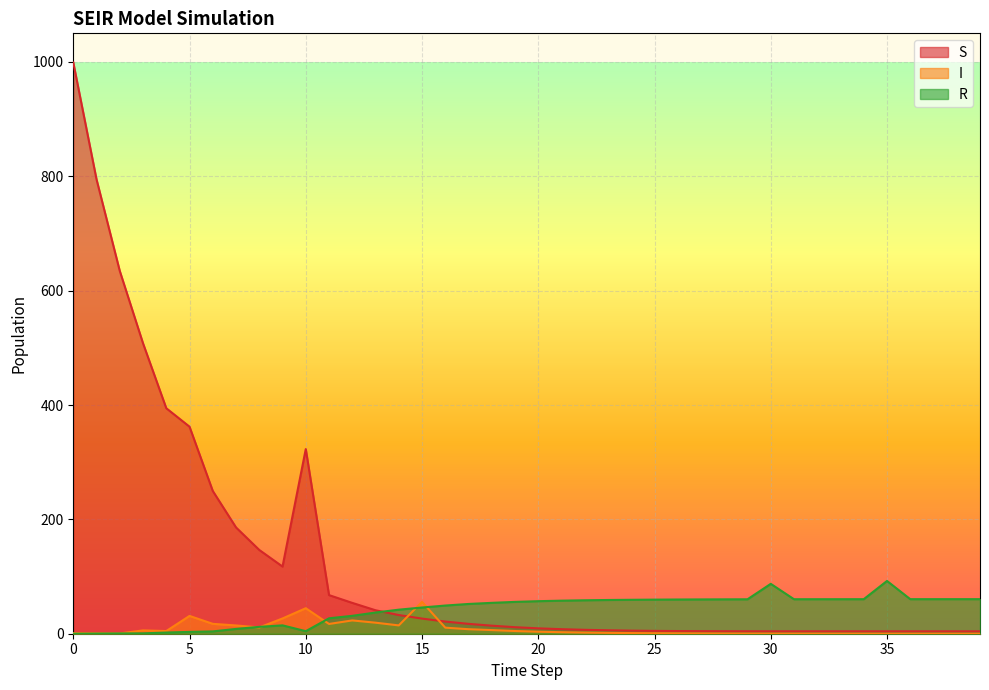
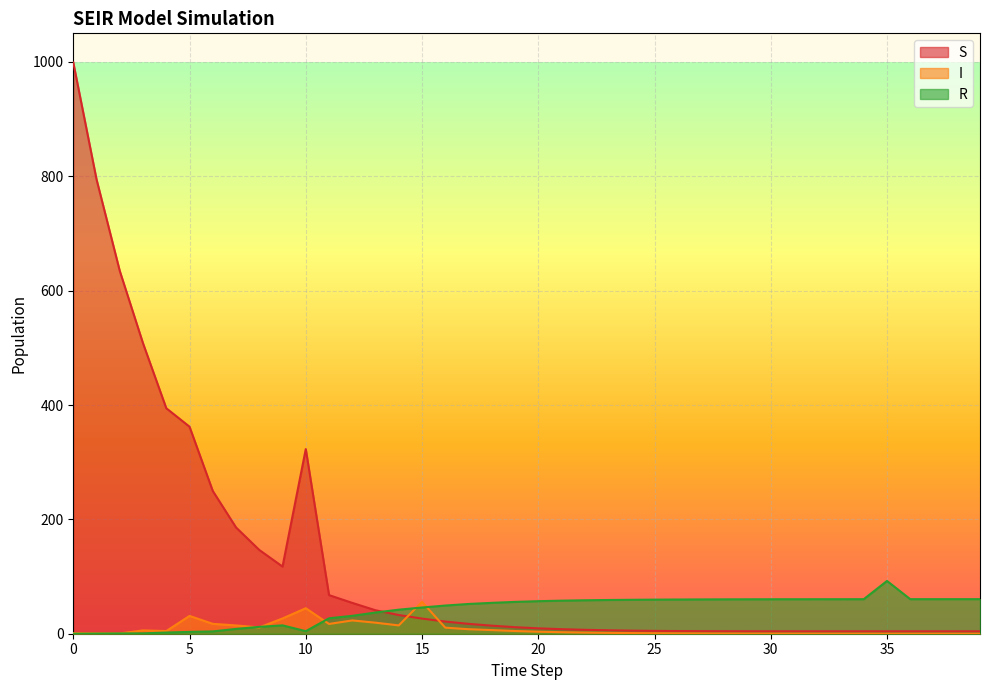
R, 30: 90 -> 60
